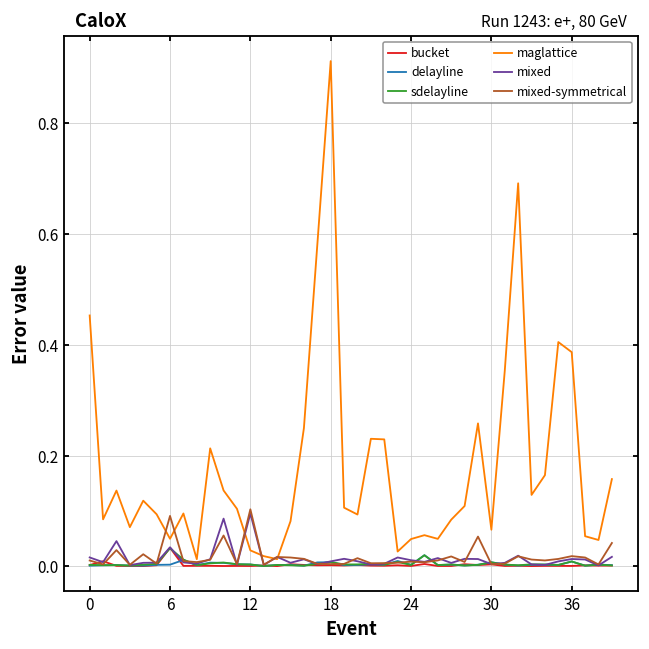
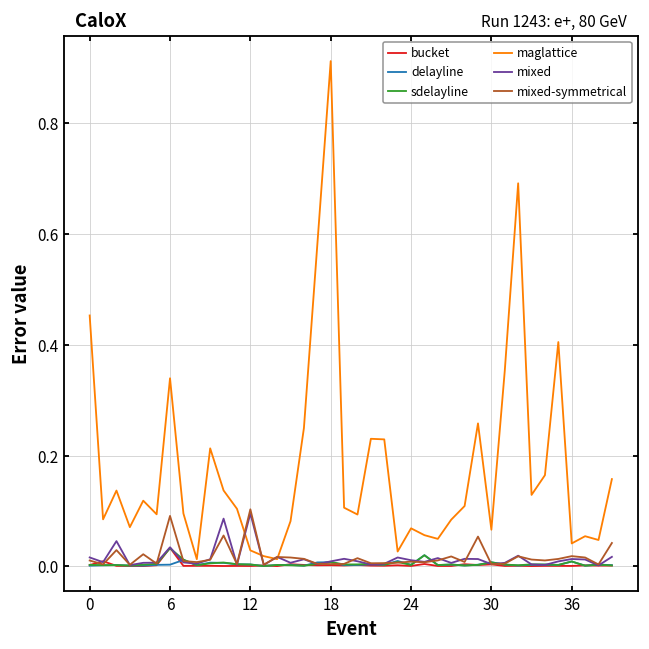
maglattice, 6: 0.05 -> 0.34
maglattice, 24: 0.05 -> 0.07
maglattice, 36: 0.39 -> 0.04
